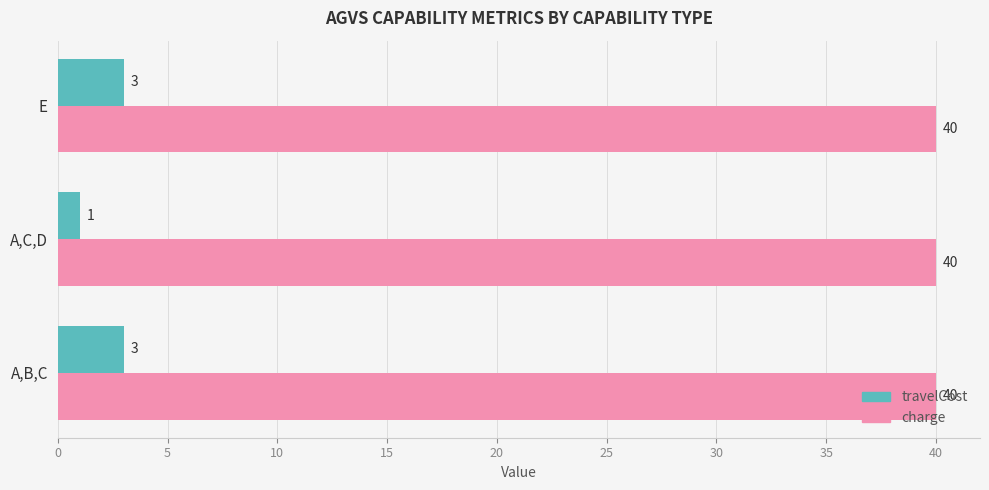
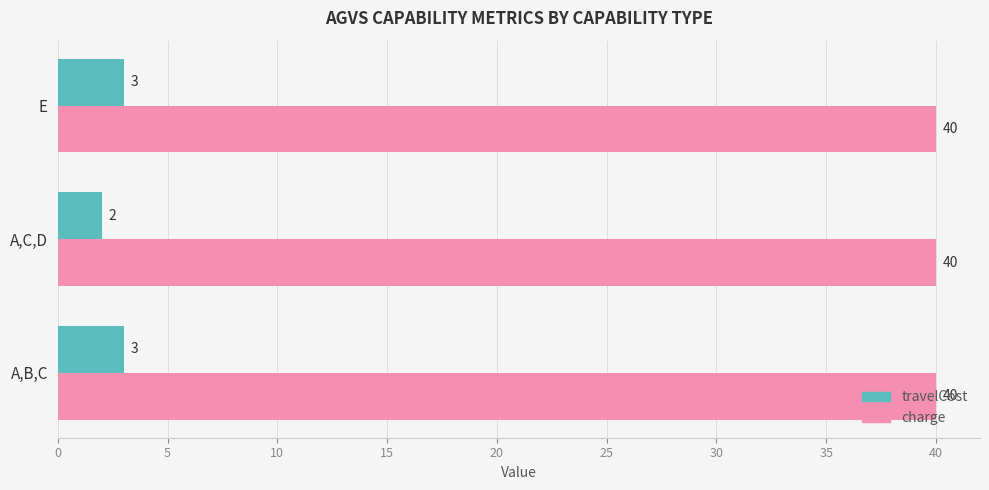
travelCost, A,C,D: 1 -> 2
